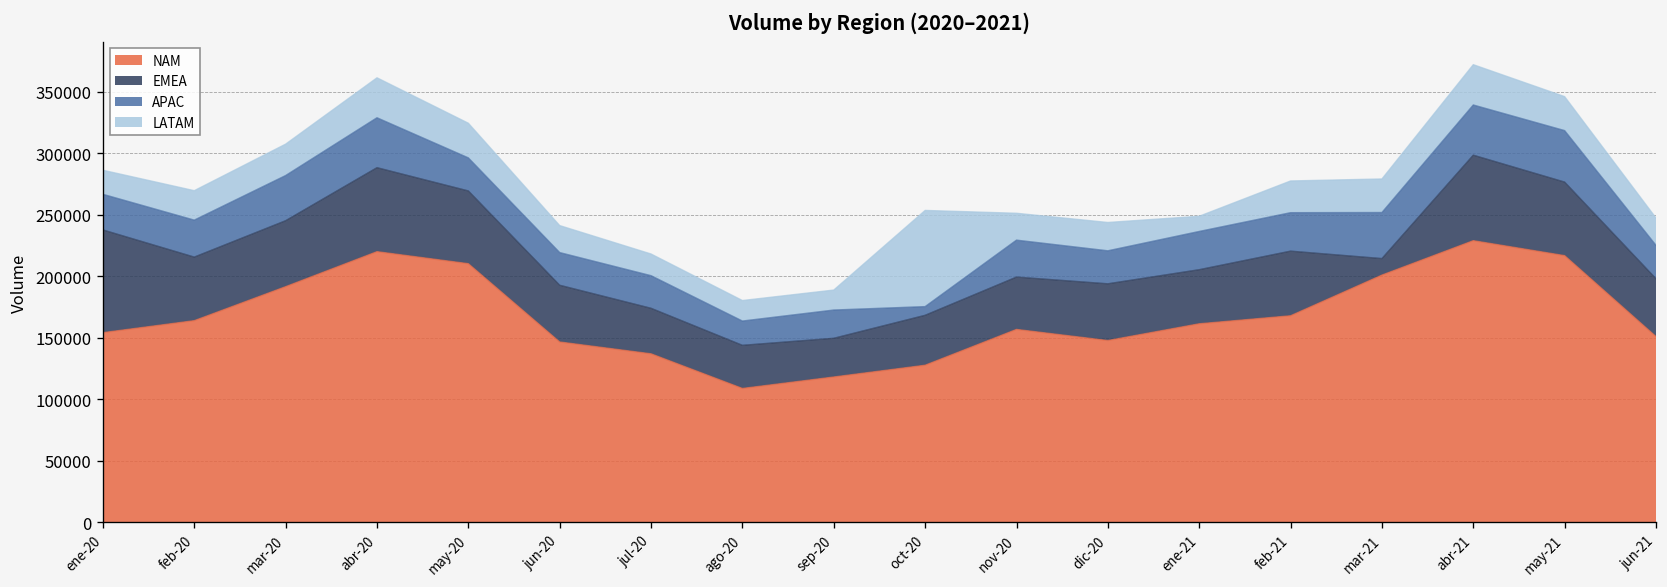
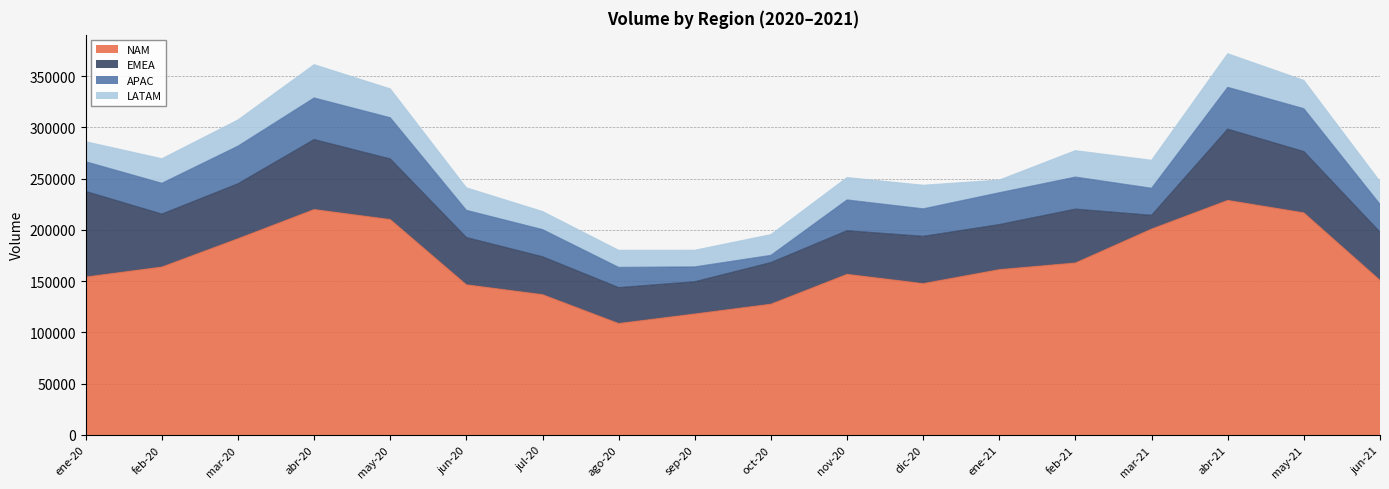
APAC, may-20: 27000 -> 40000
APAC, sep-20: 23000 -> 14000
LATAM, oct-20: 78000 -> 20000
APAC, mar-21: 37000 -> 26000
